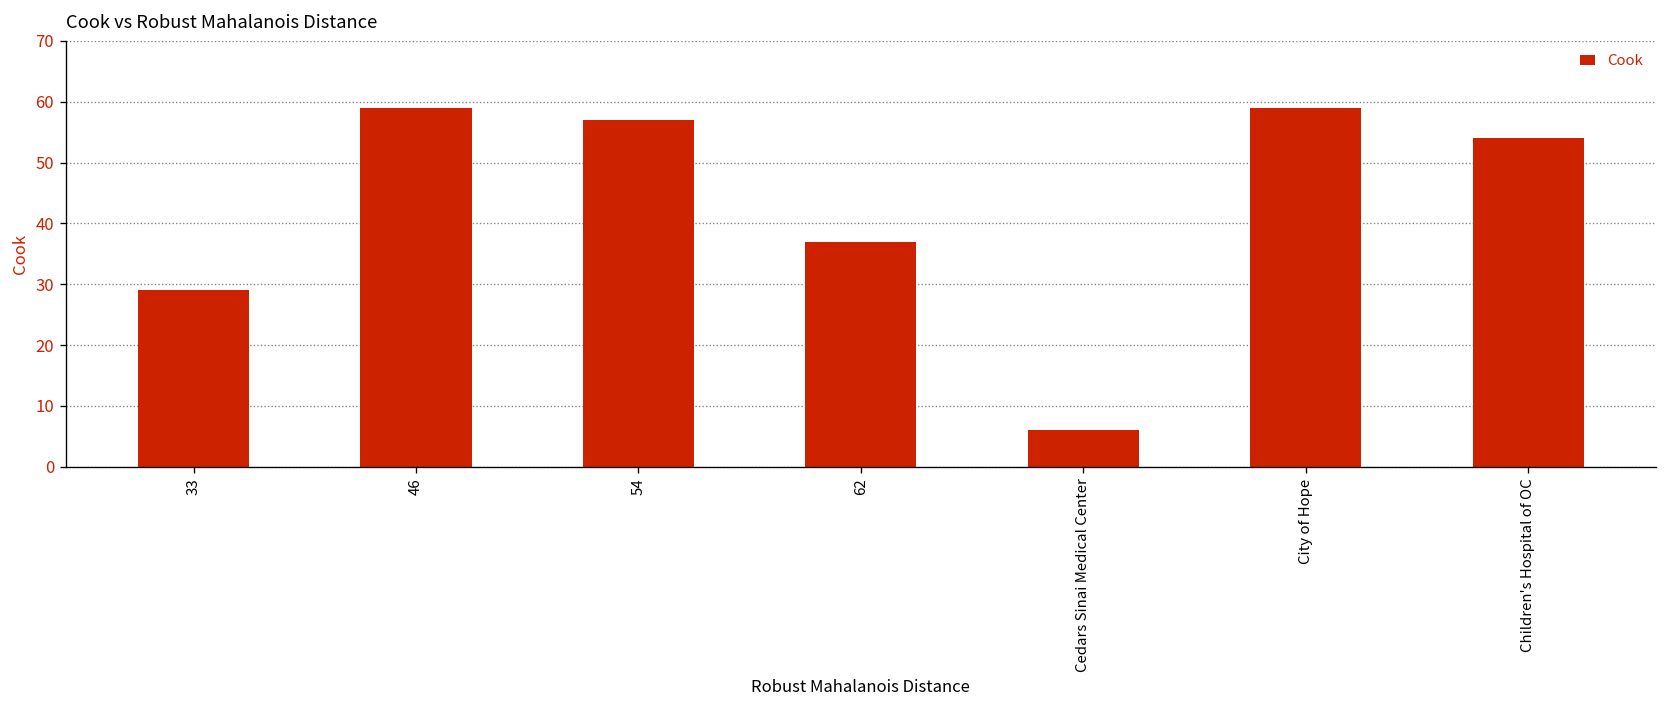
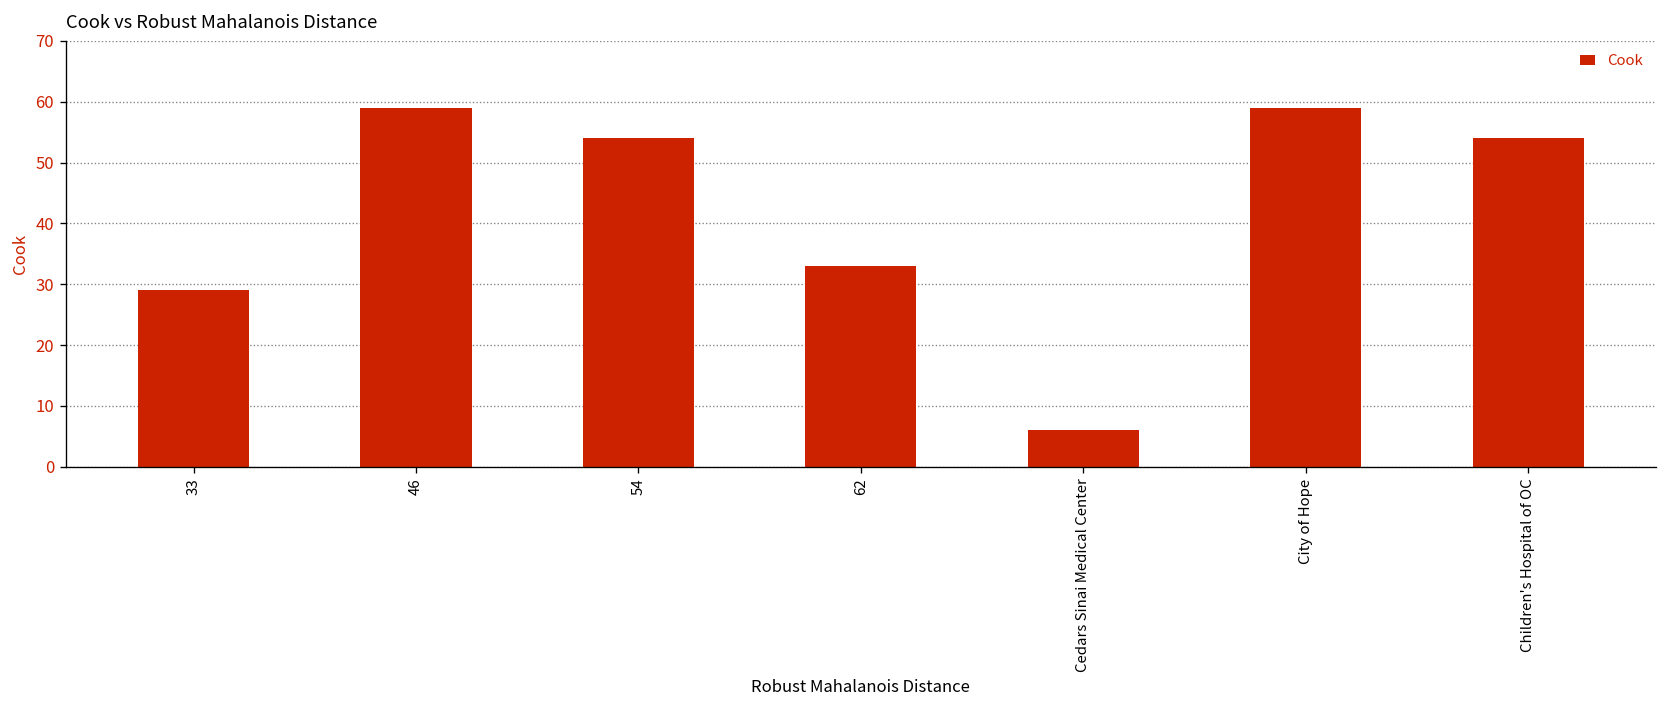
54: 57 -> 54
62: 37 -> 33
